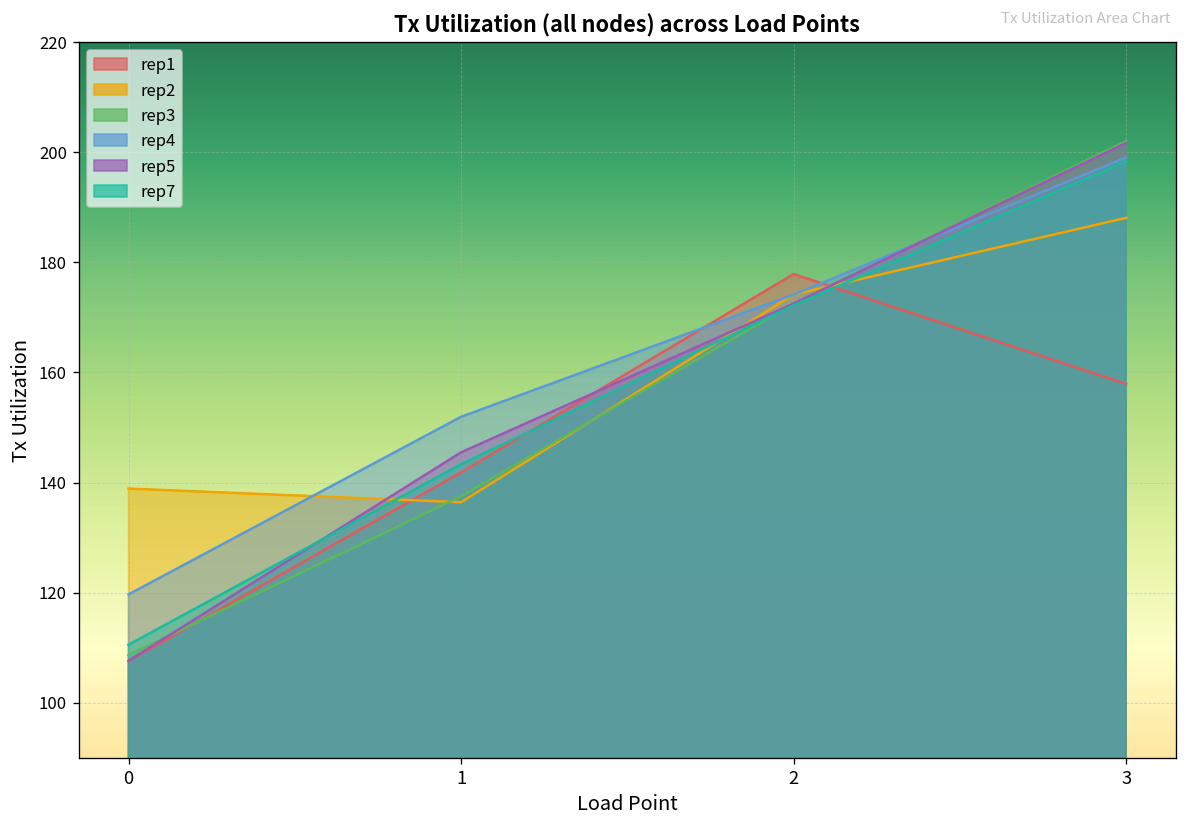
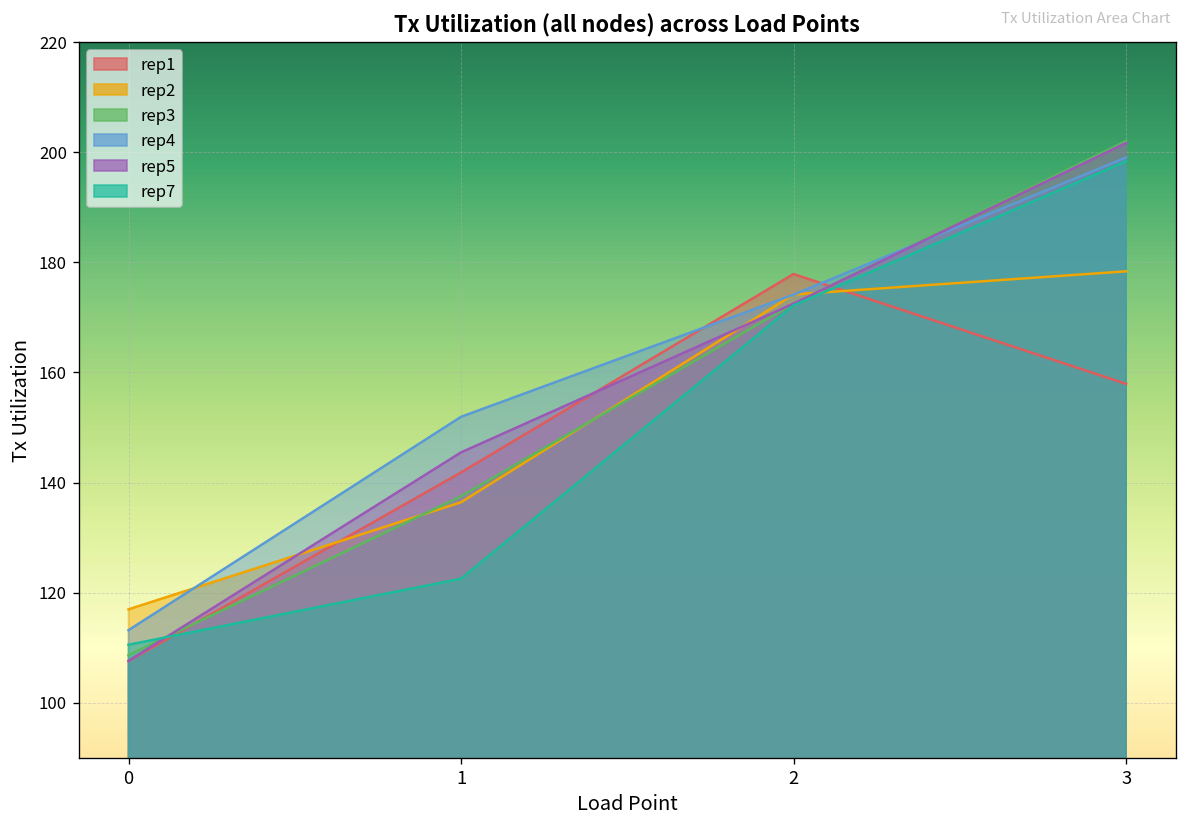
rep2, 0: 139 -> 117
rep4, 0: 120 -> 113
rep7, 1: 143 -> 123
rep2, 3: 188 -> 178
